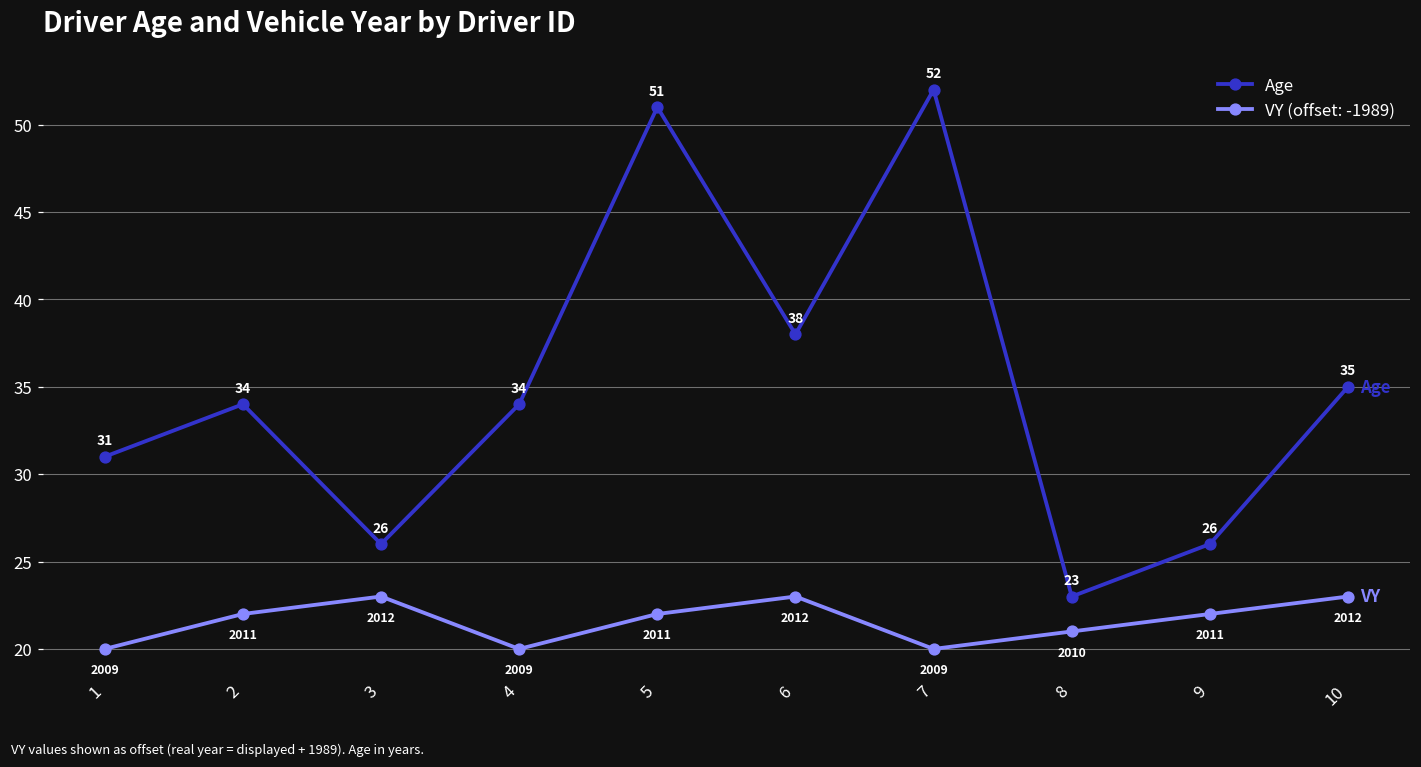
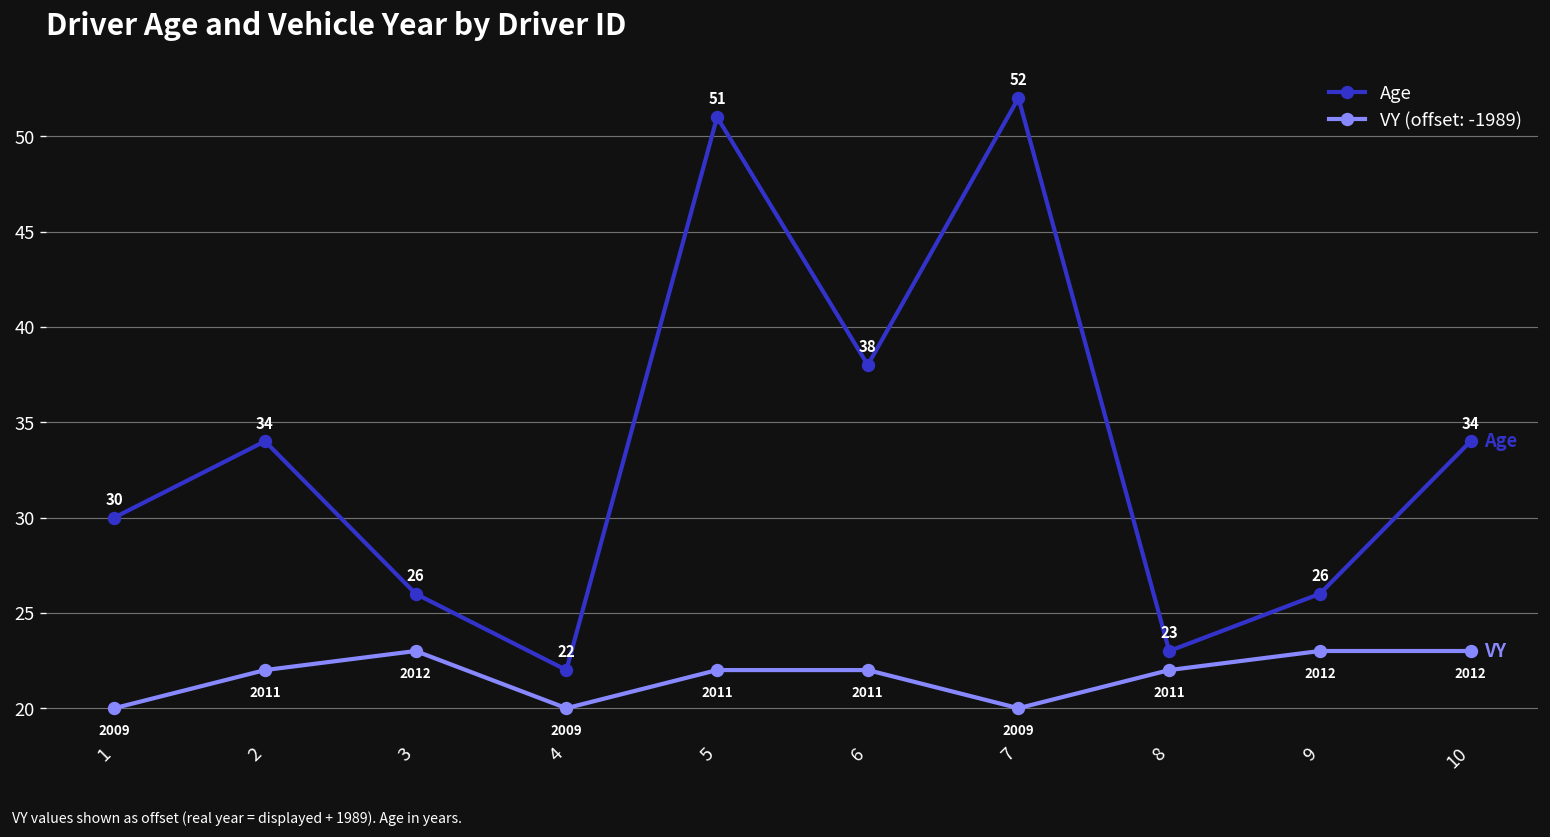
Age, 1: 31 -> 30
Age, 4: 34 -> 22
VY (offset: -1989), 6: 2012 -> 2011
VY (offset: -1989), 8: 2010 -> 2011
VY (offset: -1989), 9: 2011 -> 2012
Age, 10: 35 -> 34
